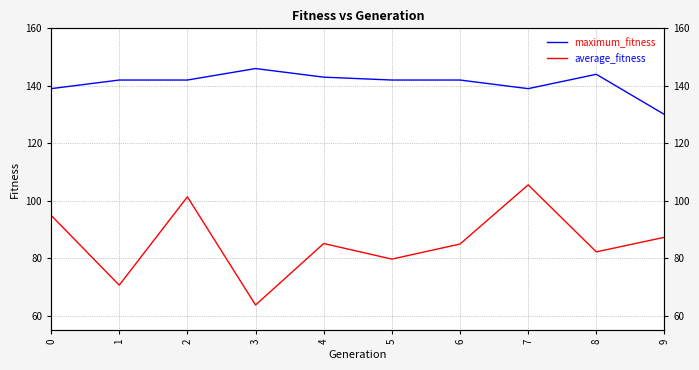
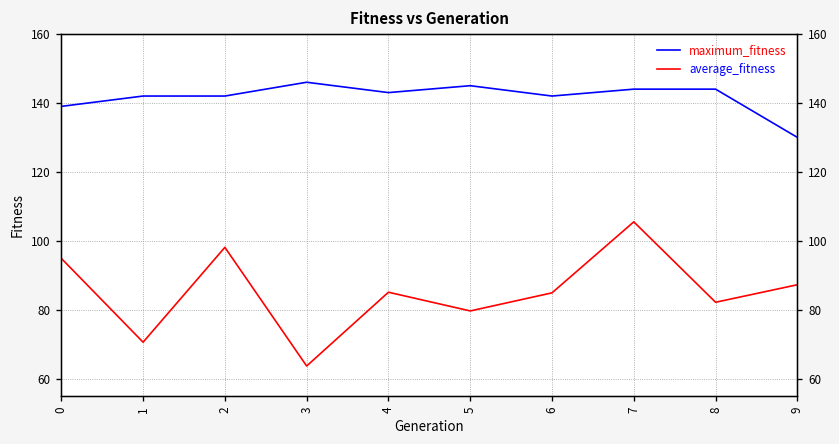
average_fitness, 2: 101 -> 98
maximum_fitness, 5: 142 -> 145
maximum_fitness, 7: 139 -> 144
